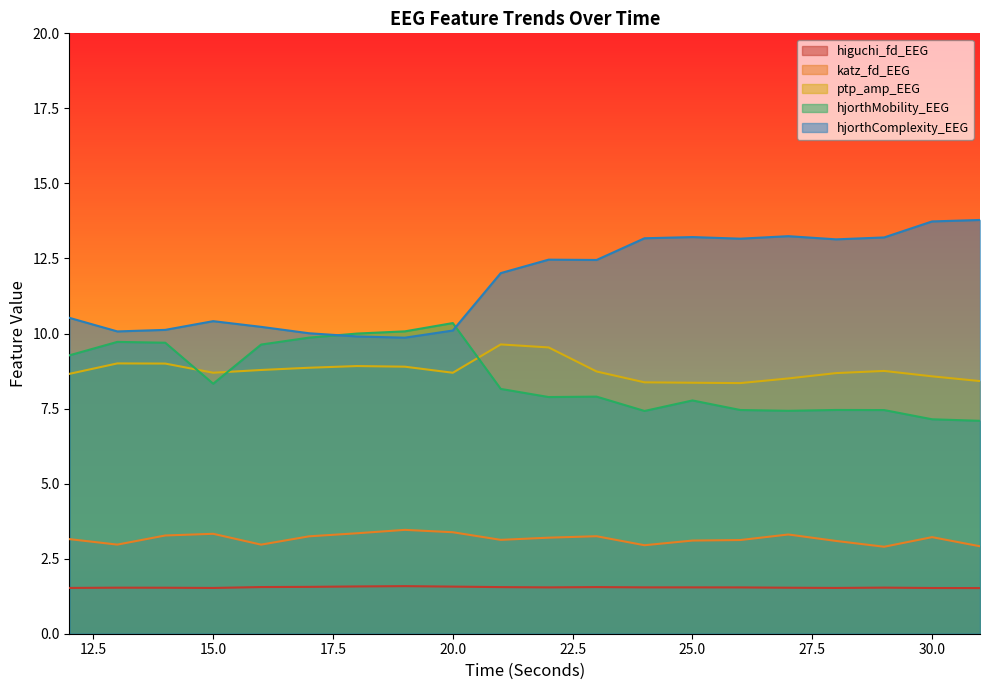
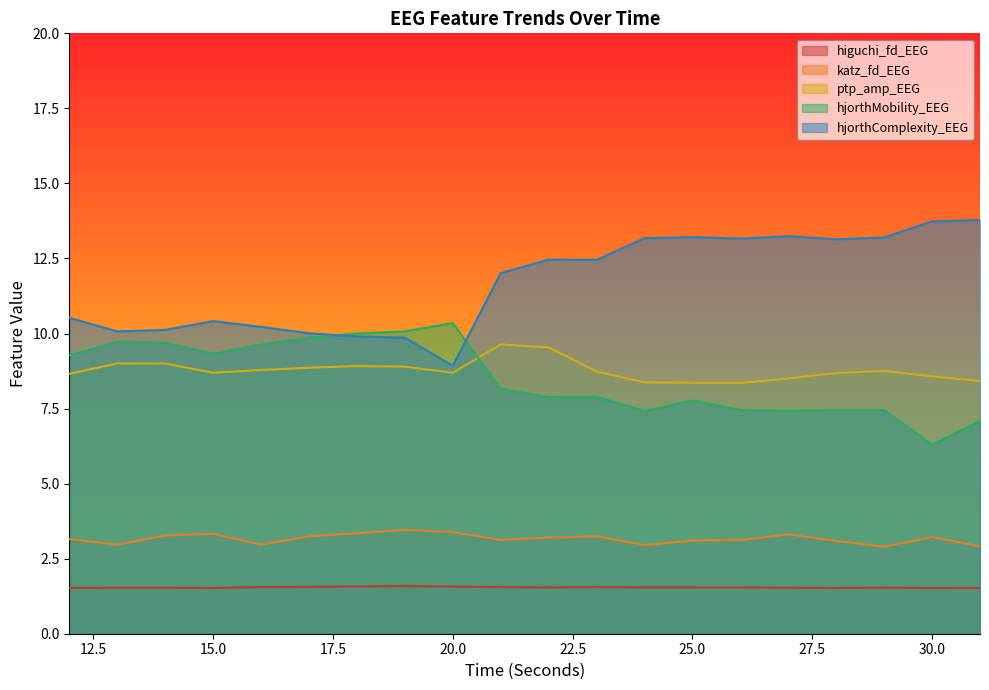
hjorthMobility_EEG, 15.0: 8.3 -> 9.3
hjorthComplexity_EEG, 20.0: 10.1 -> 8.9
hjorthMobility_EEG, 30.0: 7.1 -> 6.3
